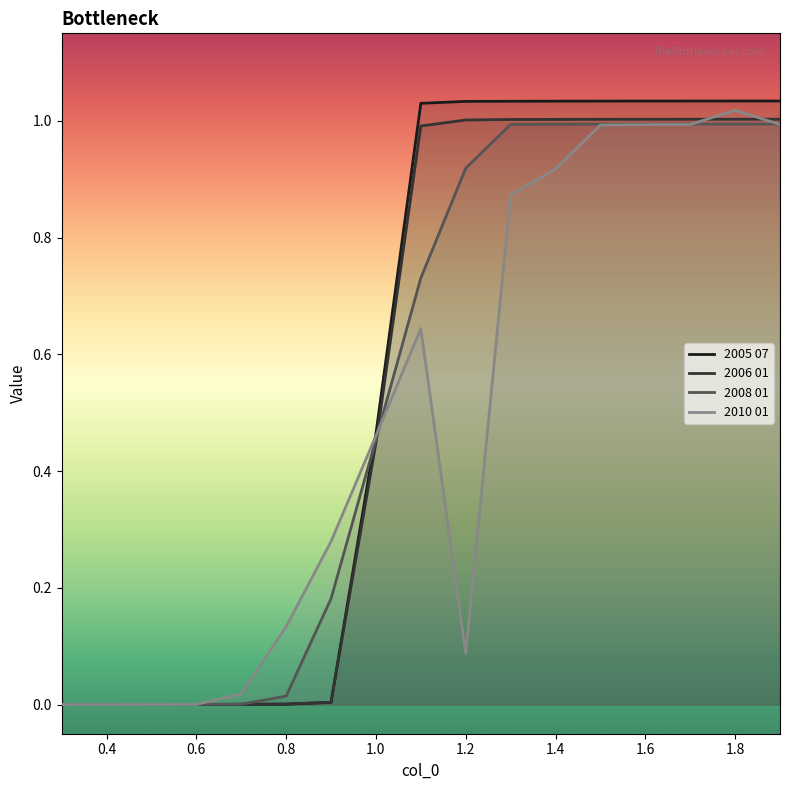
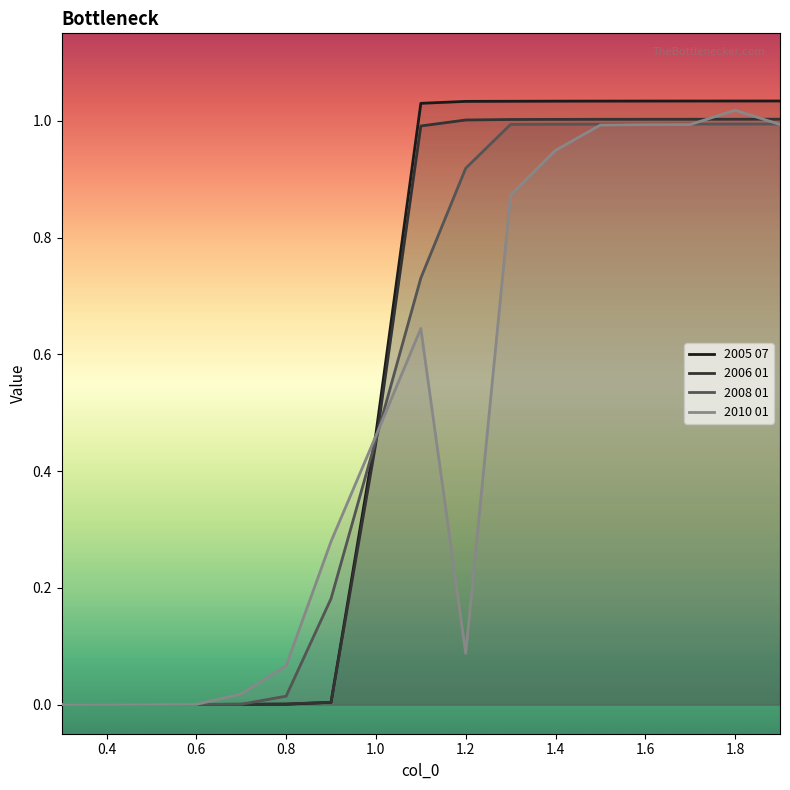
2010 01, 0.8: 0.13 -> 0.07
2010 01, 1.4: 0.92 -> 0.95
